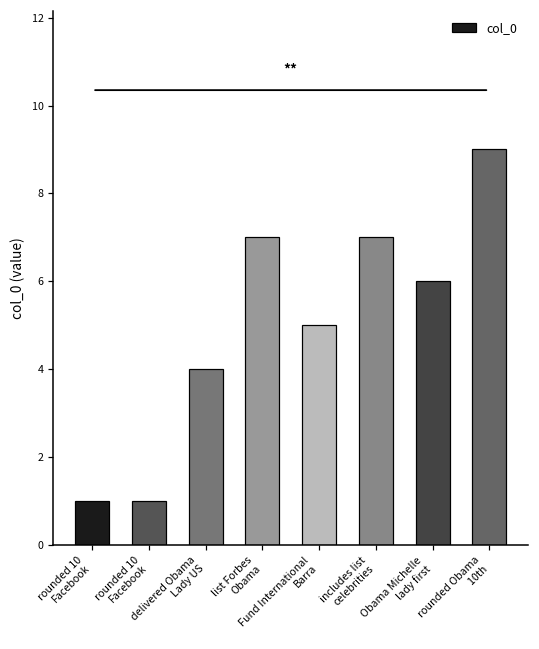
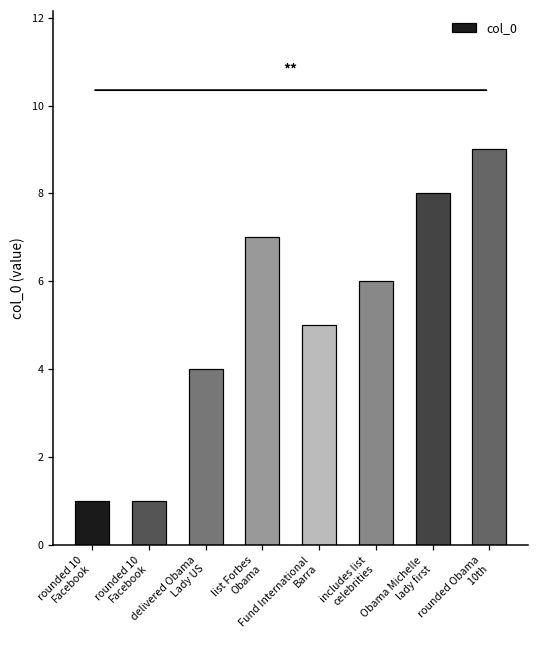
includes list celebrities: 7 -> 6
Obama Michelle lady first: 6 -> 8
